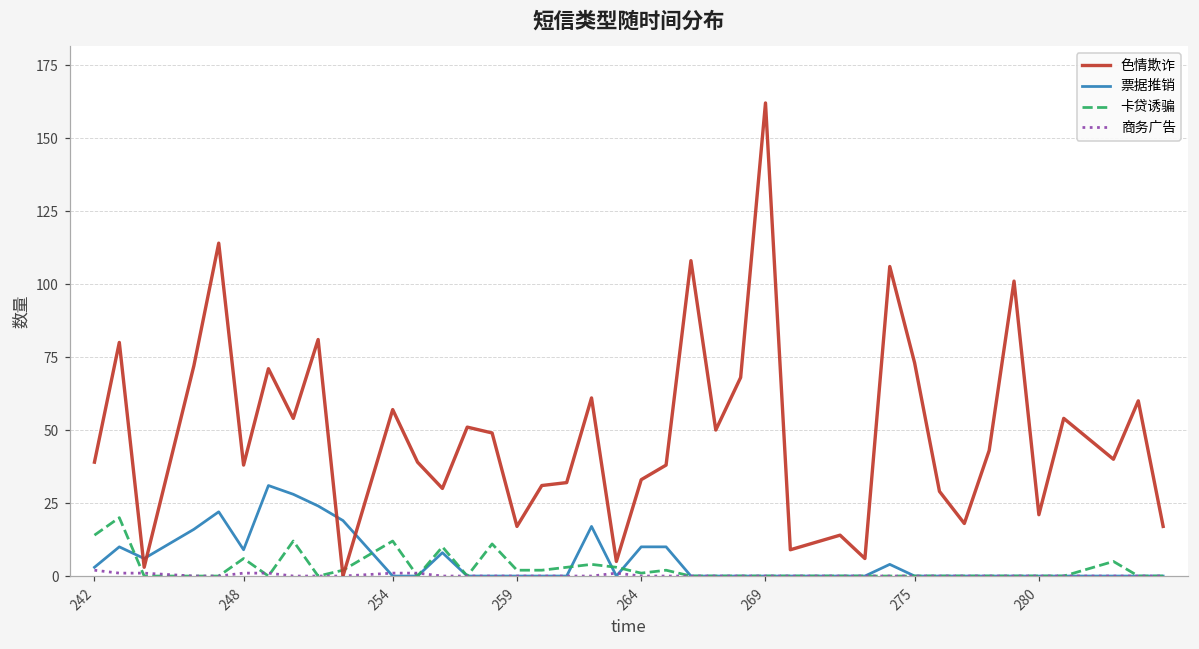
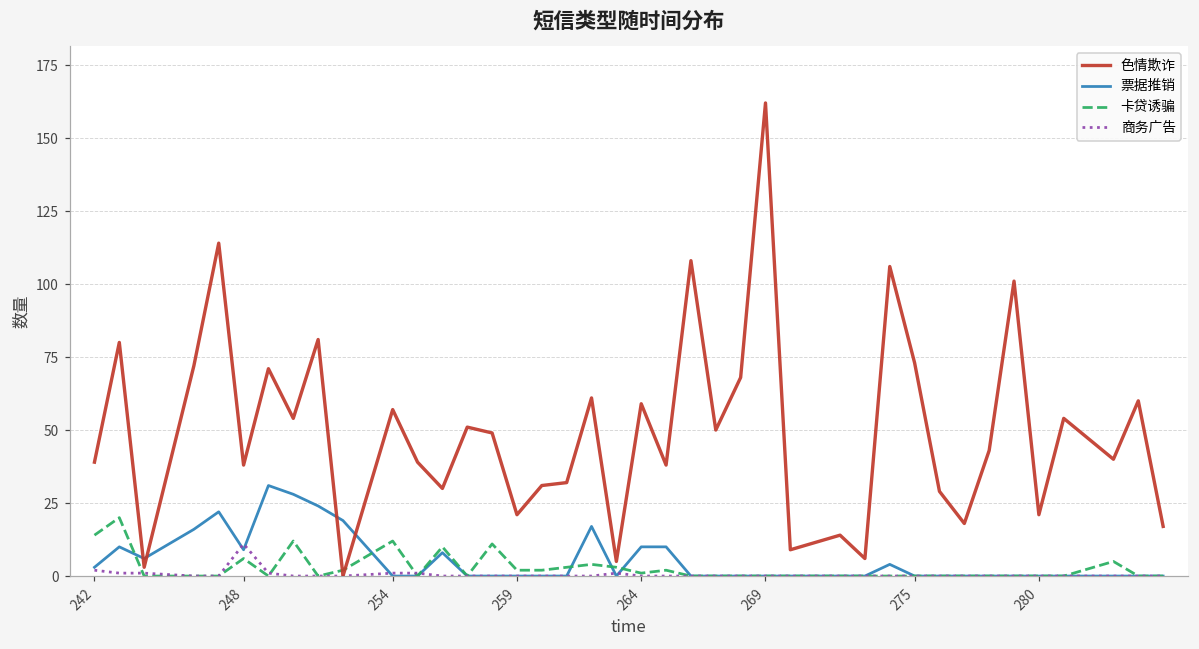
商务广告, 248: 1 -> 11
色情欺诈, 259: 17 -> 21
色情欺诈, 264: 33 -> 59
